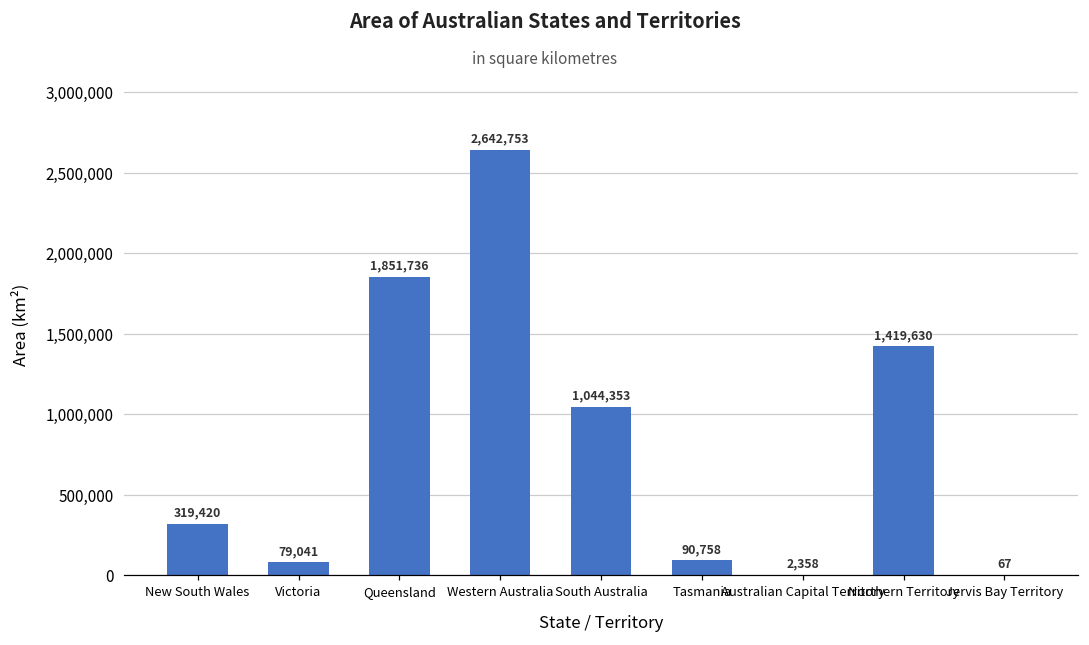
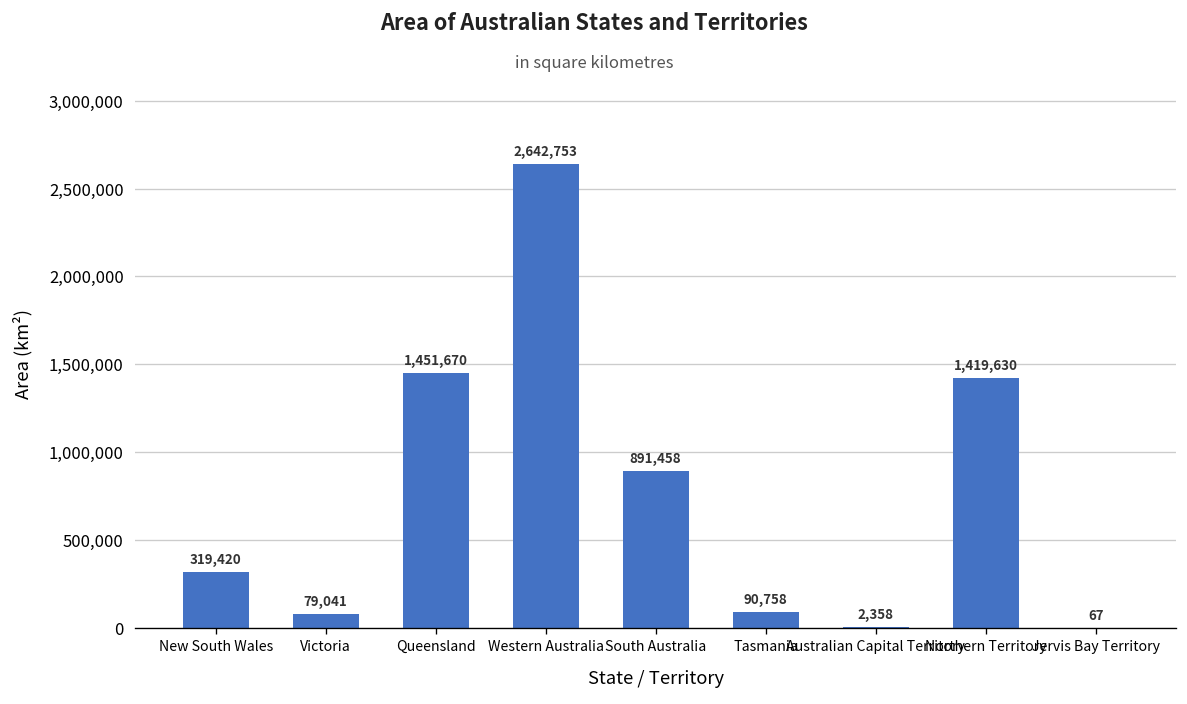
Queensland: 1,851,736 -> 1,451,670
South Australia: 1,044,353 -> 891,458
